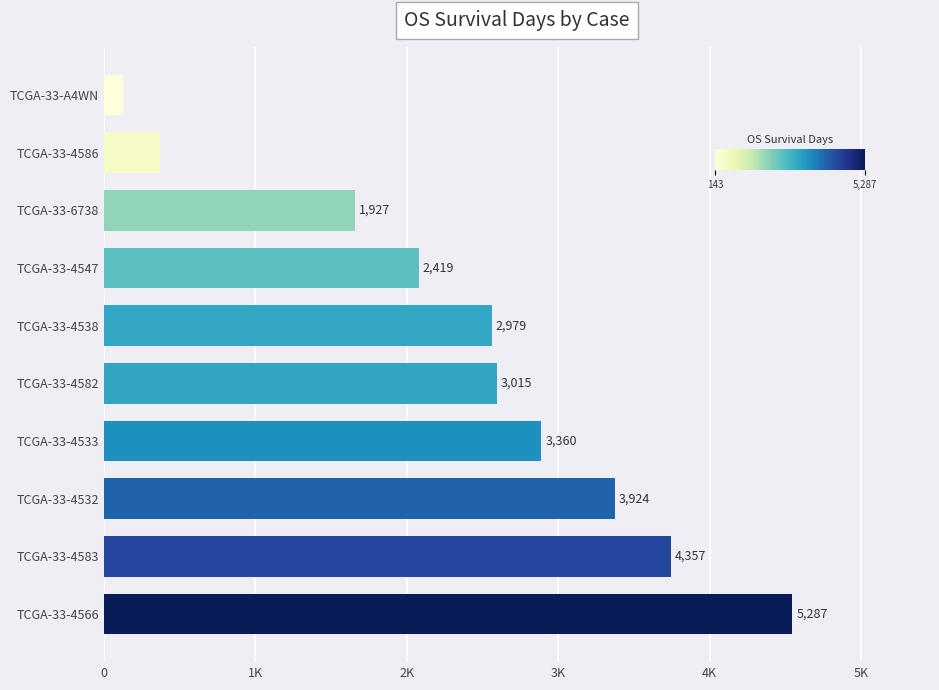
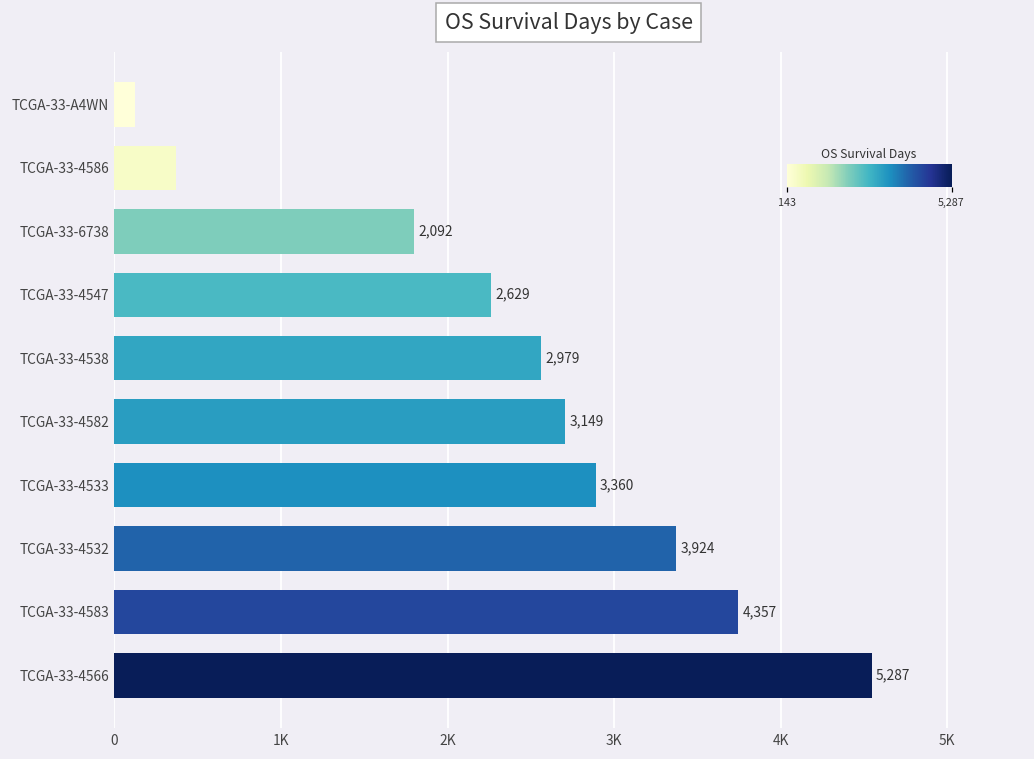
TCGA-33-6738: 1,927 -> 2,092
TCGA-33-4547: 2,419 -> 2,629
TCGA-33-4582: 3,015 -> 3,149
